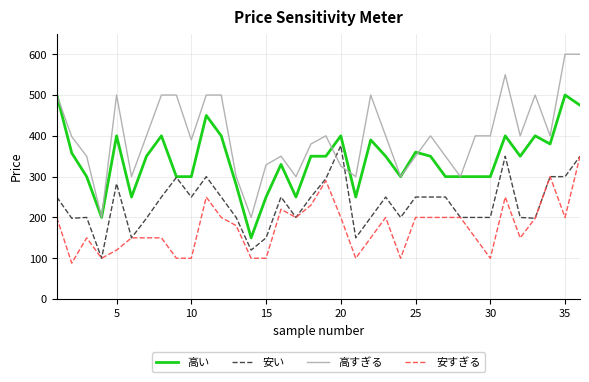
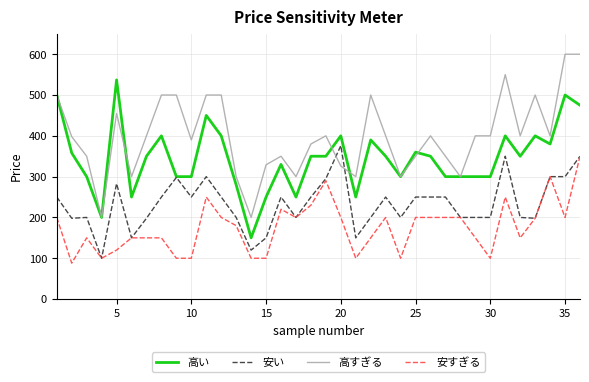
高い, 5: 400 -> 540
高すぎる, 5: 500 -> 460
